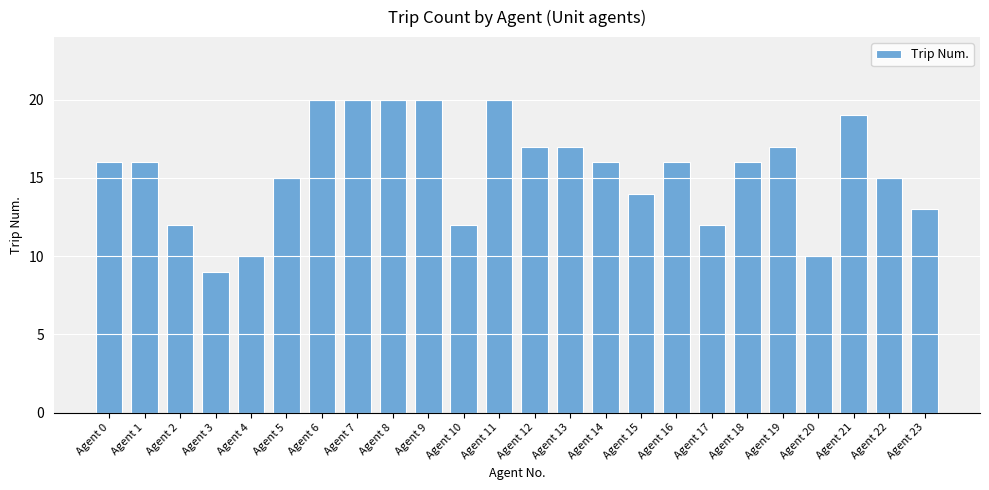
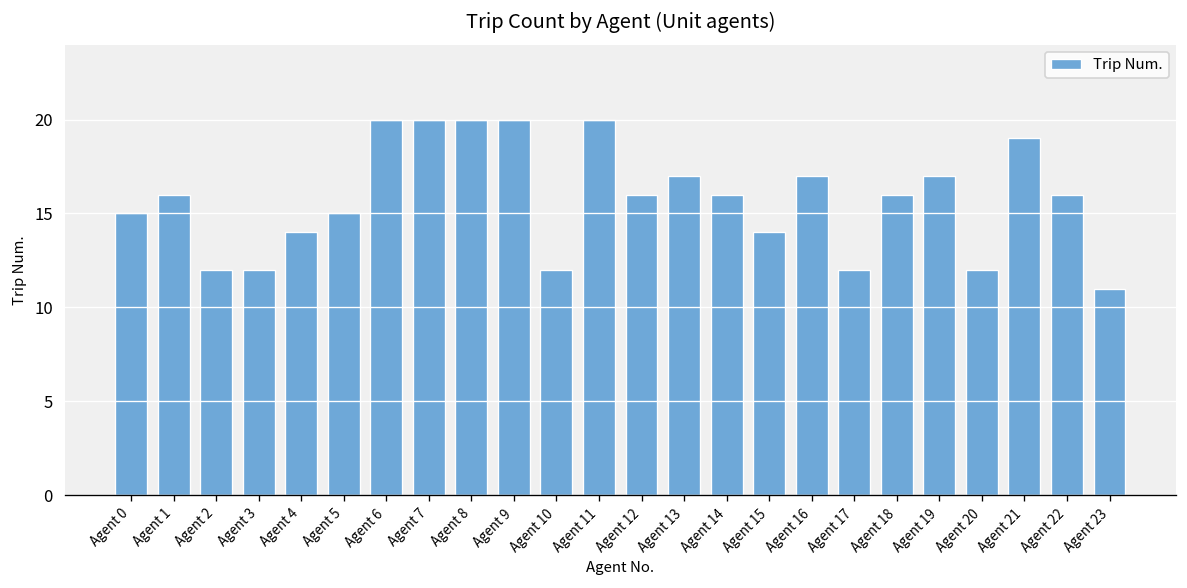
Agent 0: 16 -> 15
Agent 3: 9 -> 12
Agent 4: 10 -> 14
Agent 12: 17 -> 16
Agent 16: 16 -> 17
Agent 20: 10 -> 12
Agent 22: 15 -> 16
Agent 23: 13 -> 11
